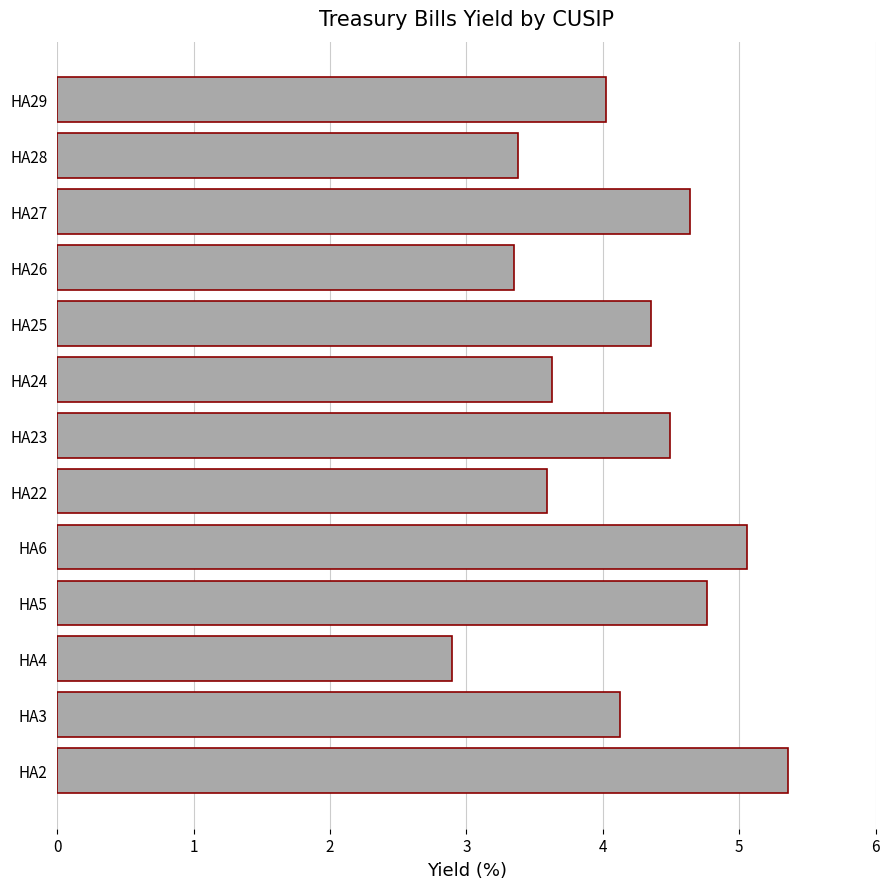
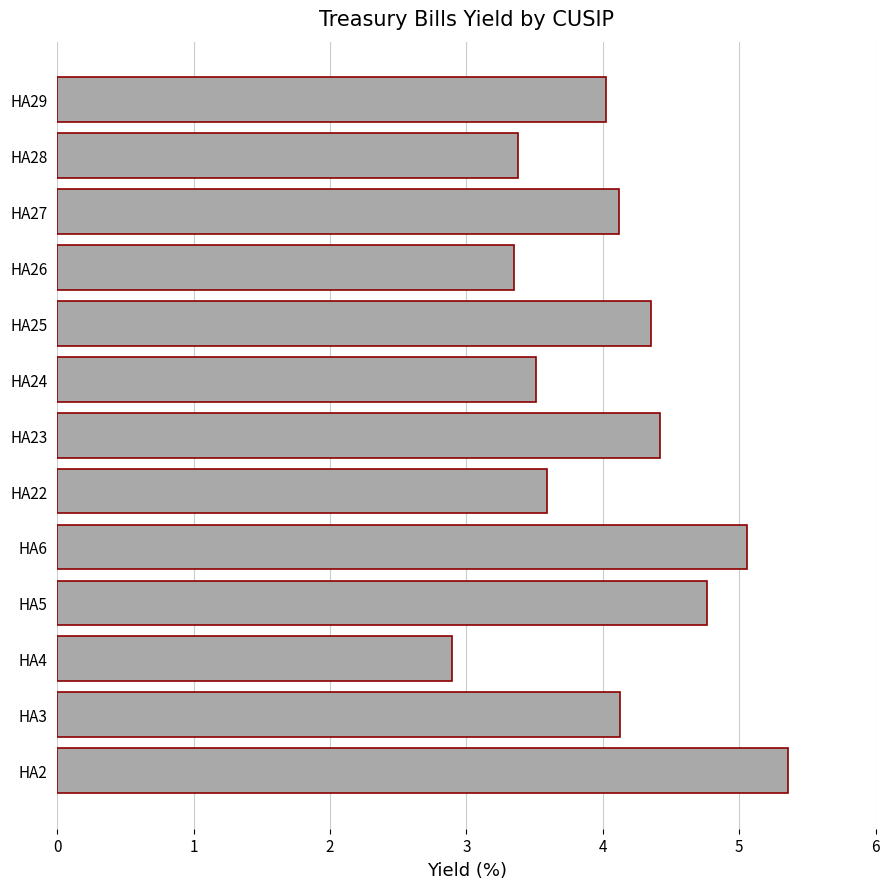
HA27: 4.64 -> 4.12
HA24: 3.63 -> 3.51
HA23: 4.49 -> 4.42
